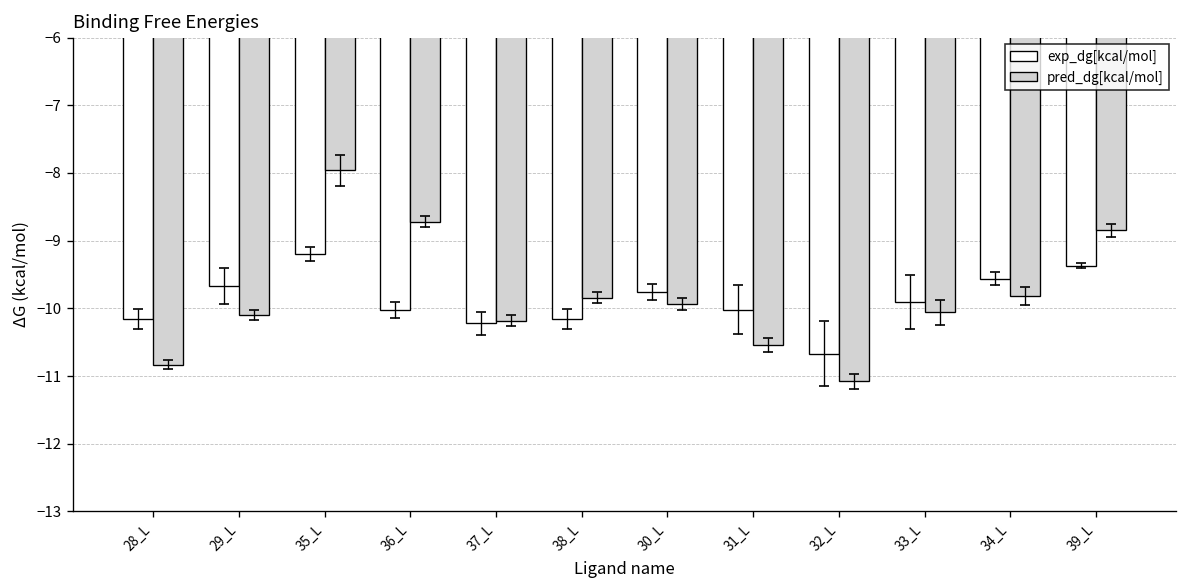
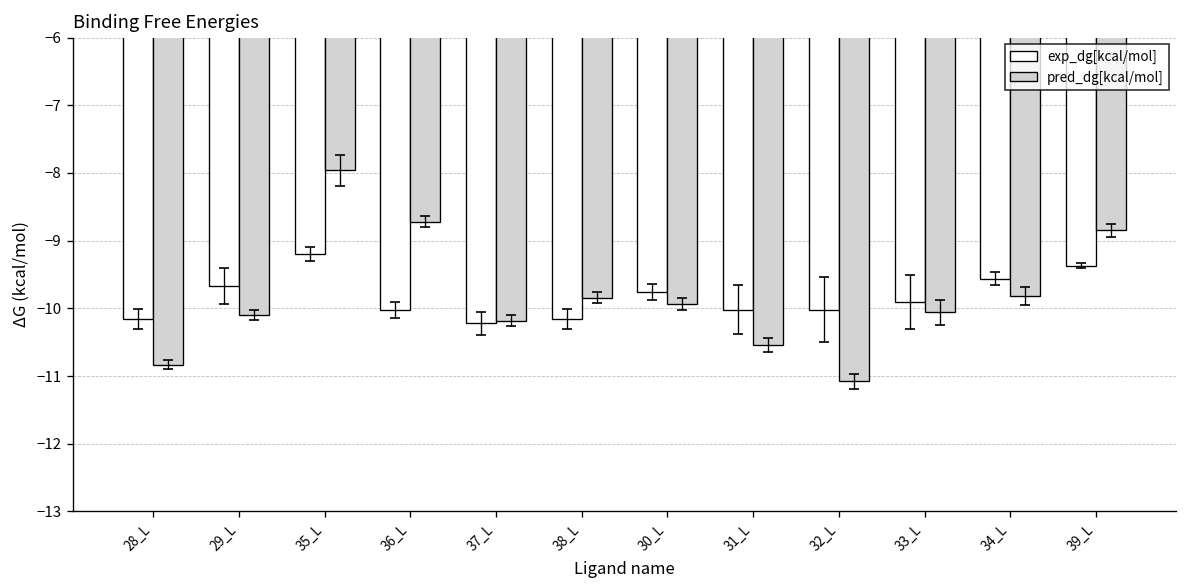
exp_dg[kcal/mol], 32_L: -10.7 -> -10.0
